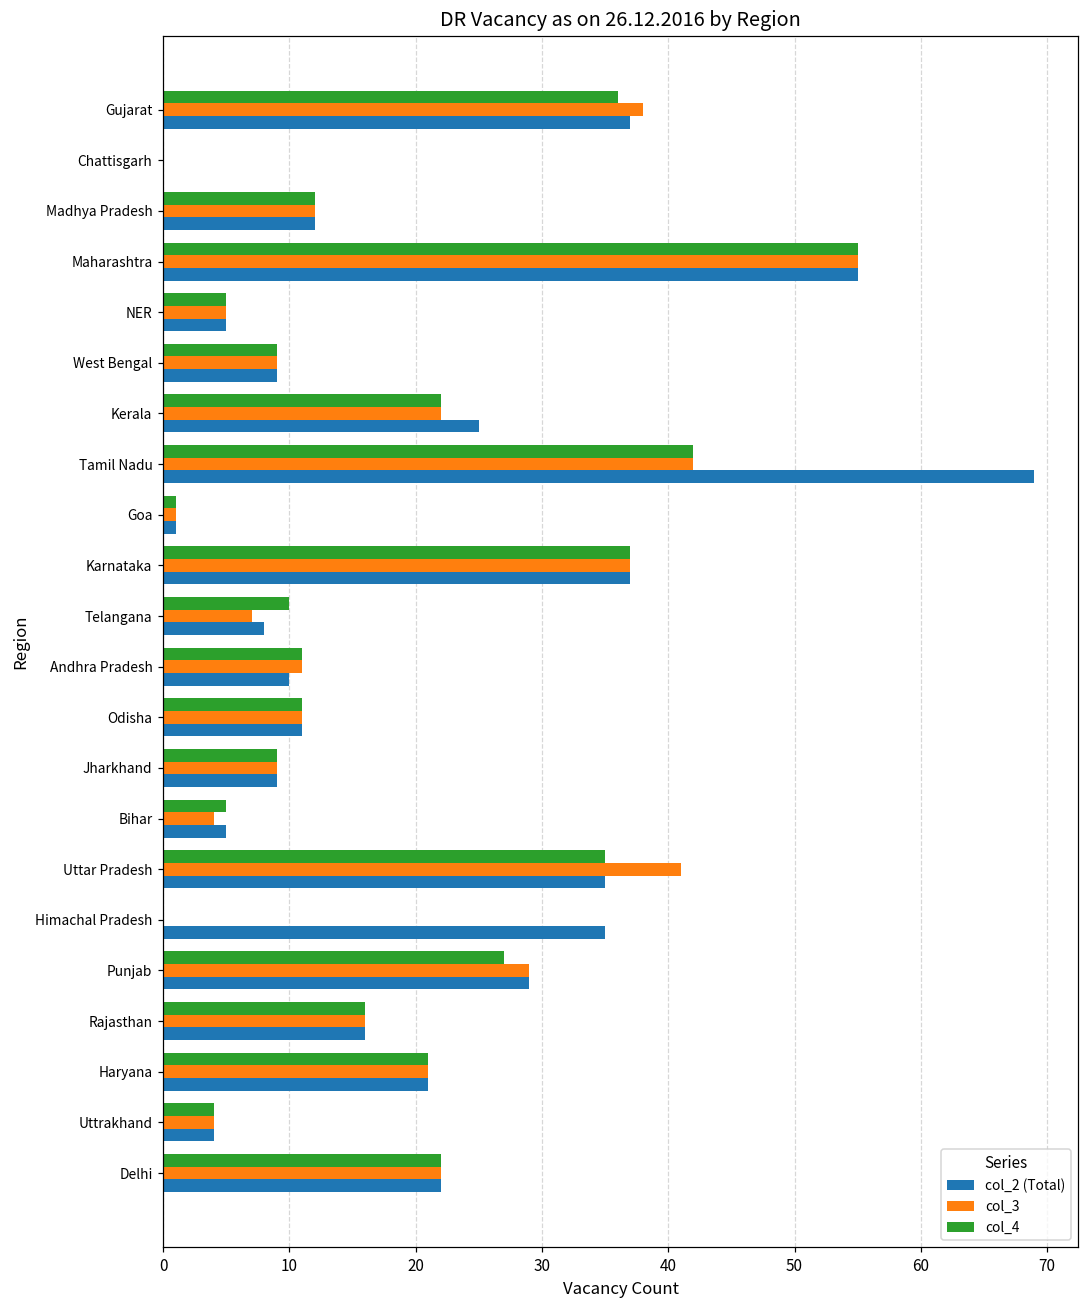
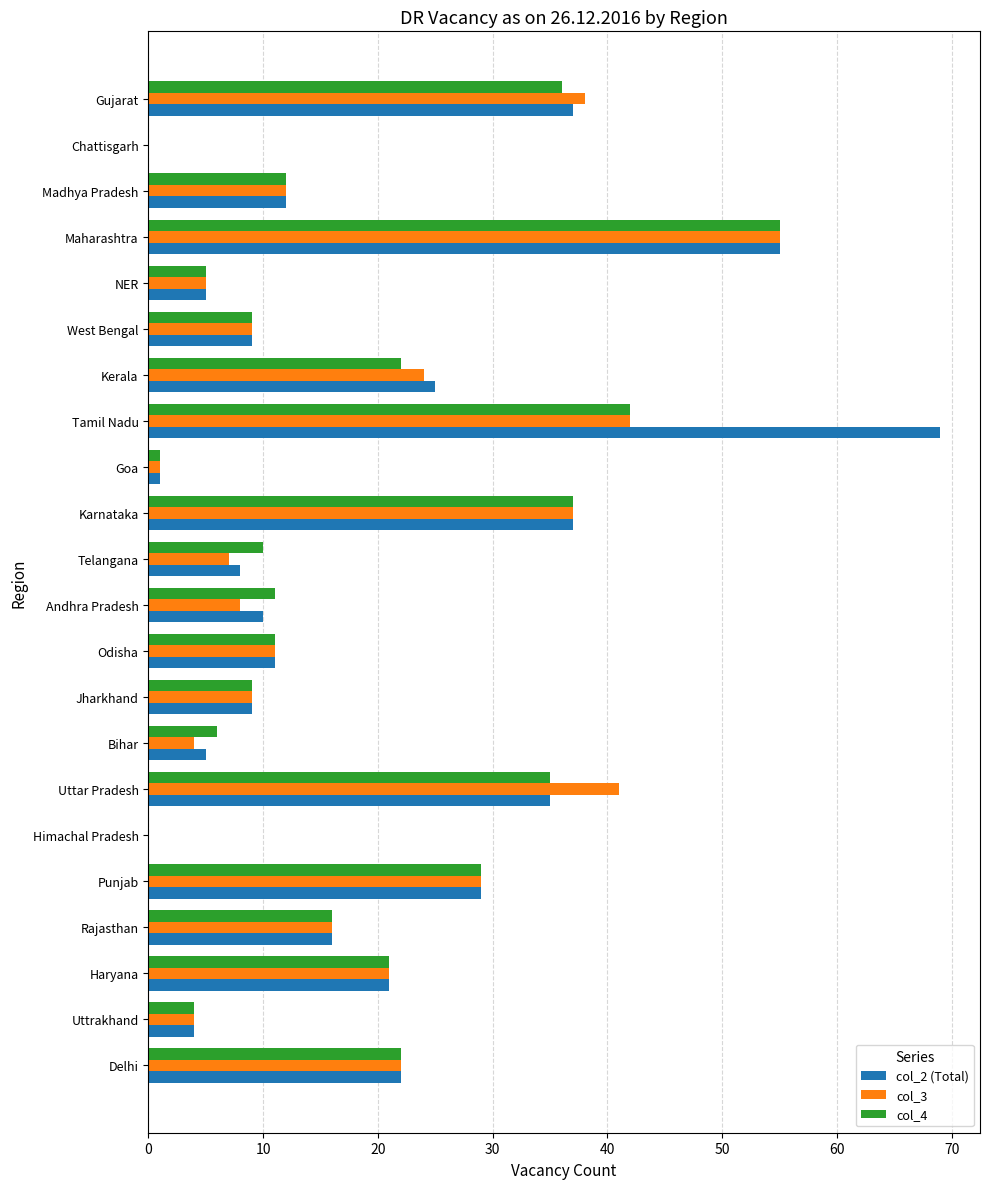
col_3, Kerala: 22 -> 24
col_3, Andhra Pradesh: 11 -> 8
col_4, Bihar: 5 -> 6
col_2 (Total), Himachal Pradesh: 35 -> 0
col_4, Punjab: 27 -> 29
